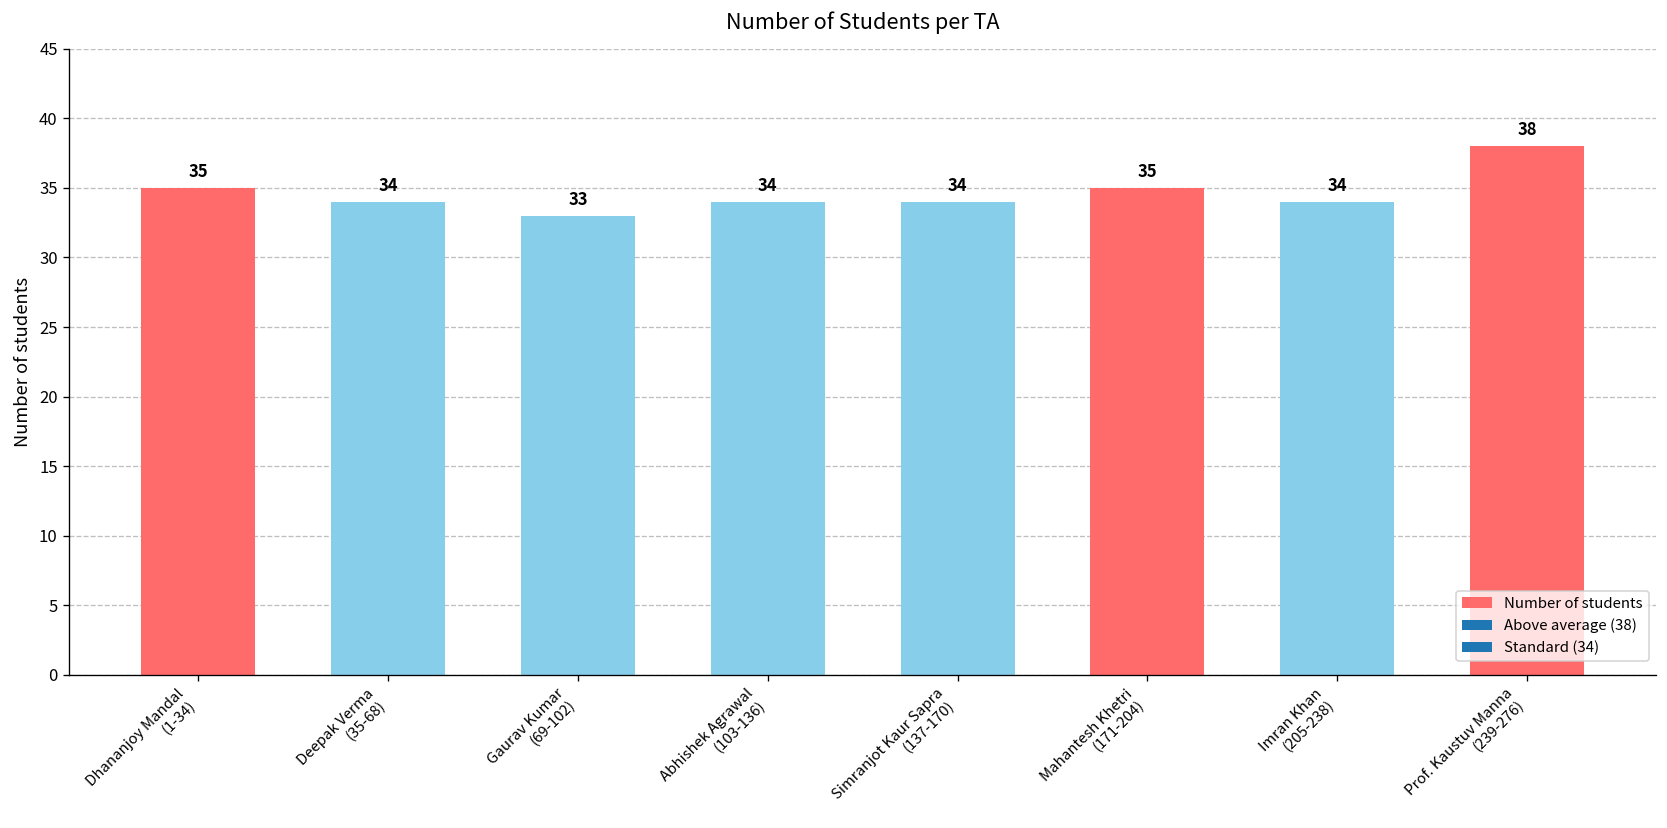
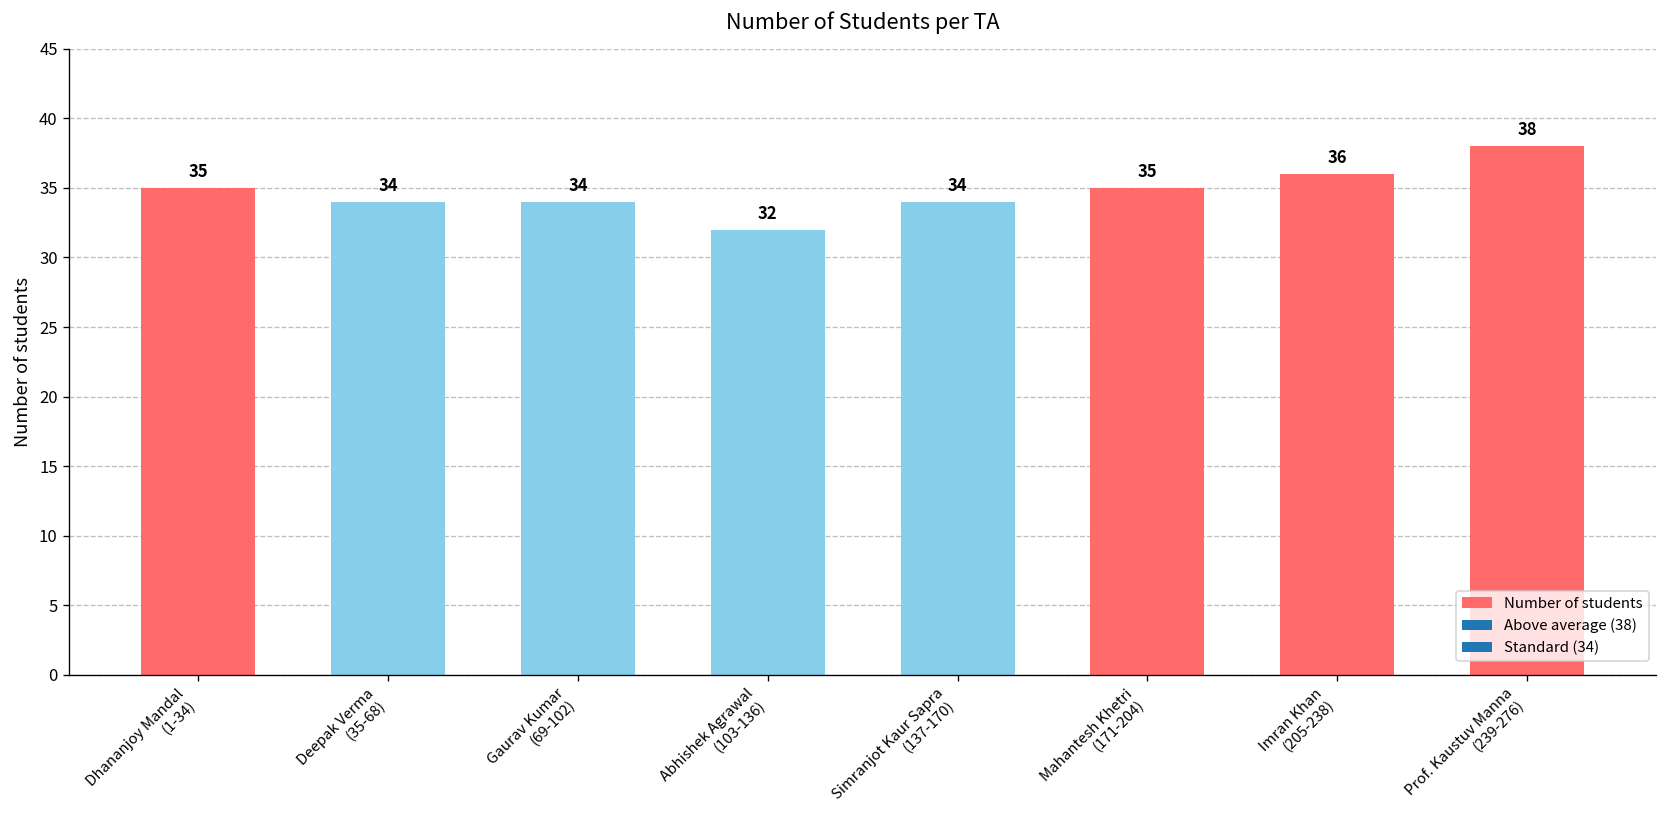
Gaurav Kumar (69-102): 33 -> 34
Abhishek Agrawal (103-136): 34 -> 32
Imran Khan (205-238): 34 -> 36
